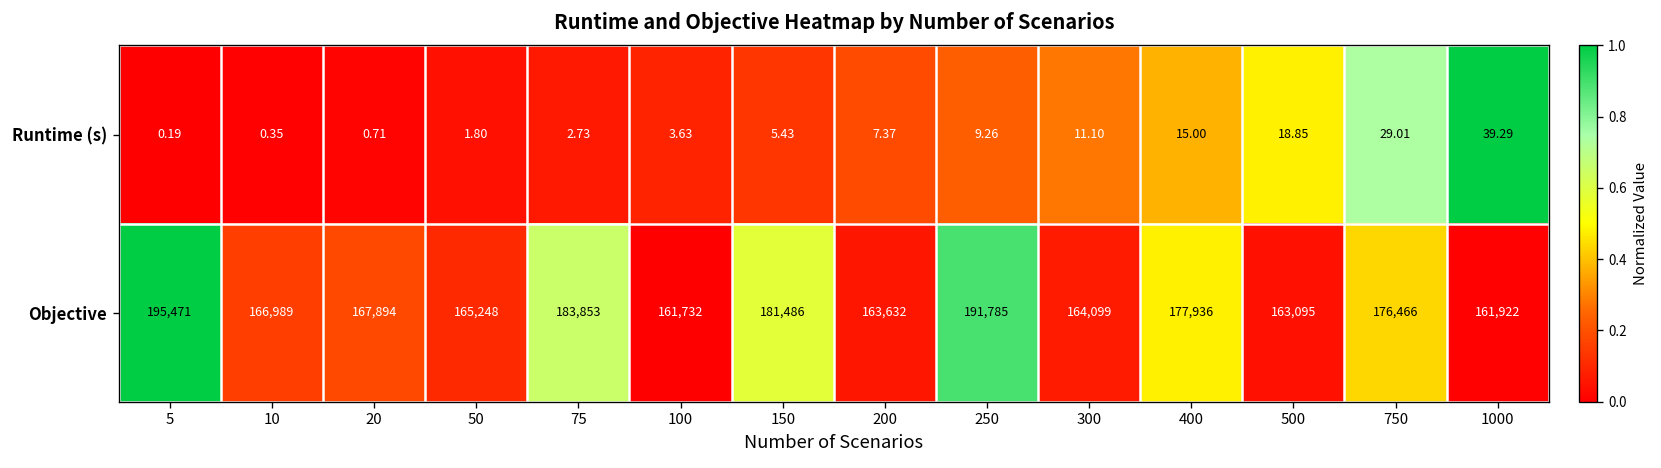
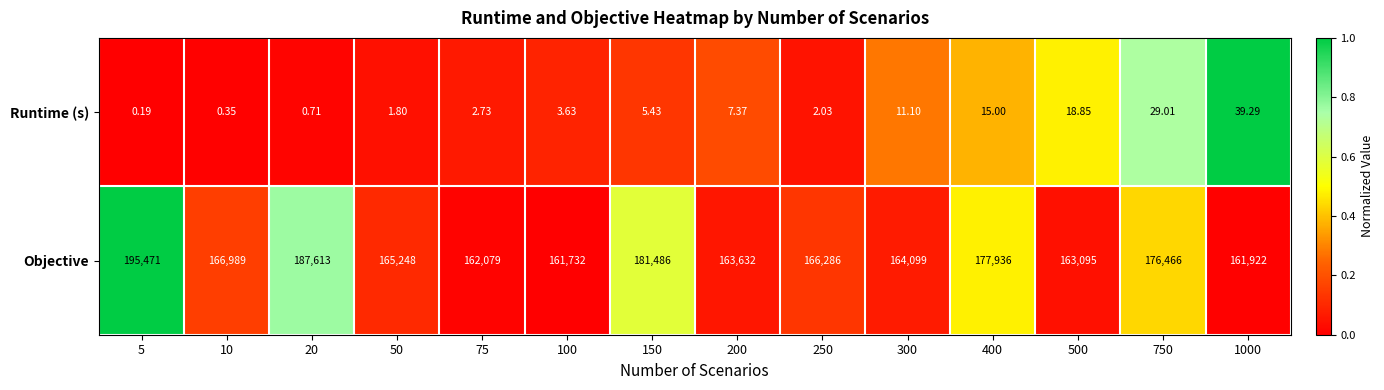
Runtime (s), 250: 9.26 -> 2.03
Objective, 20: 167,894 -> 187,613
Objective, 75: 183,853 -> 162,079
Objective, 250: 191,785 -> 166,286
